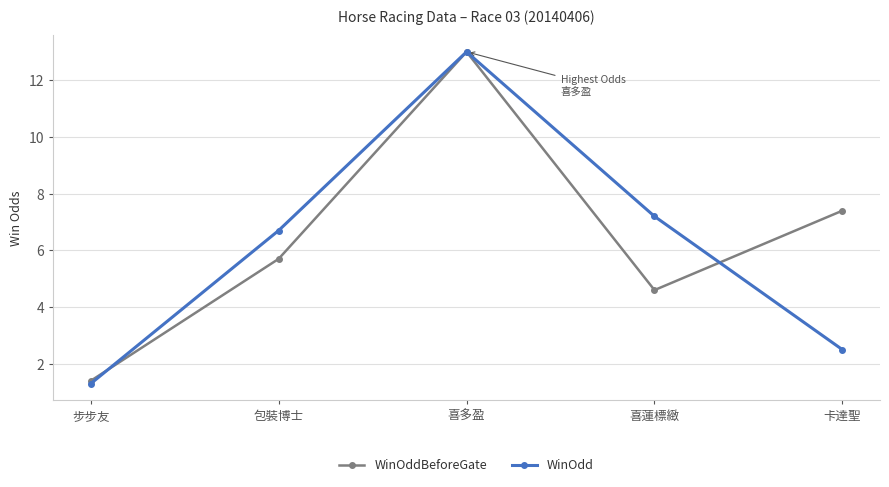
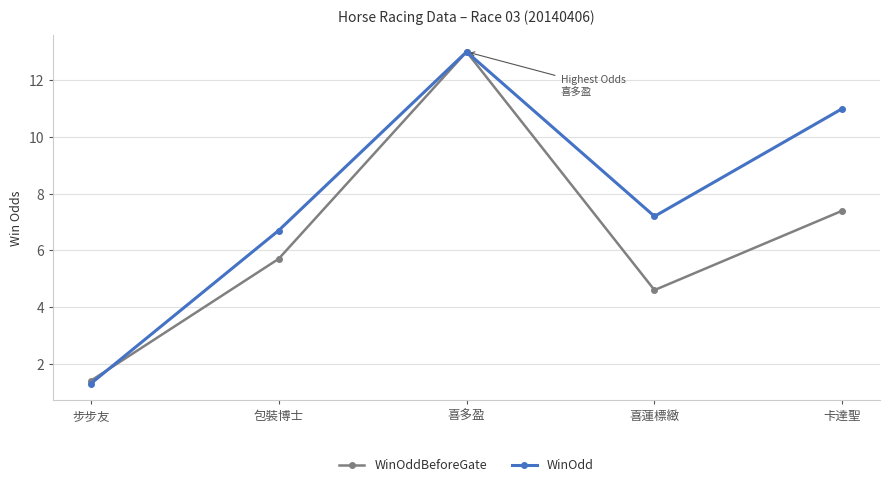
WinOdd, 卡達聖: 2.5 -> 11.0
